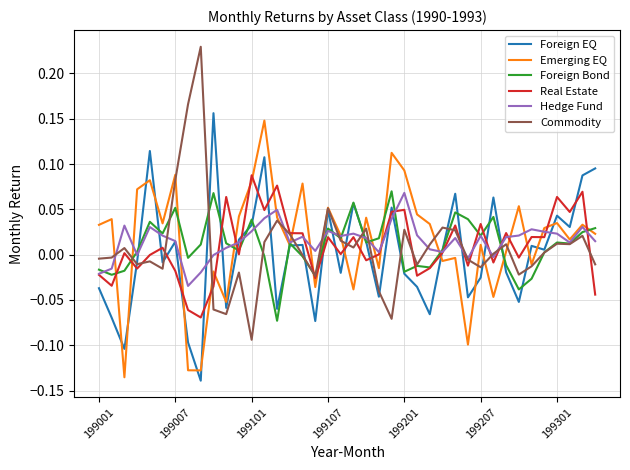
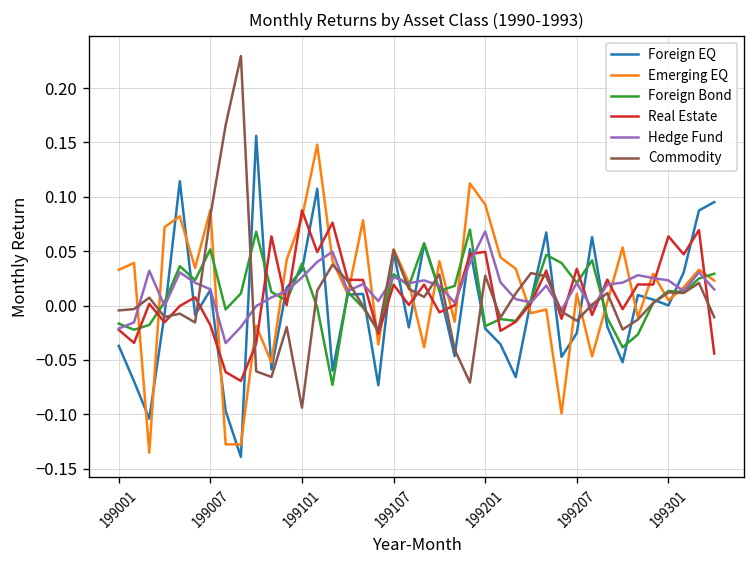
Foreign EQ, 199301: 0.04 -> 0.00
Emerging EQ, 199301: 0.03 -> 0.00
